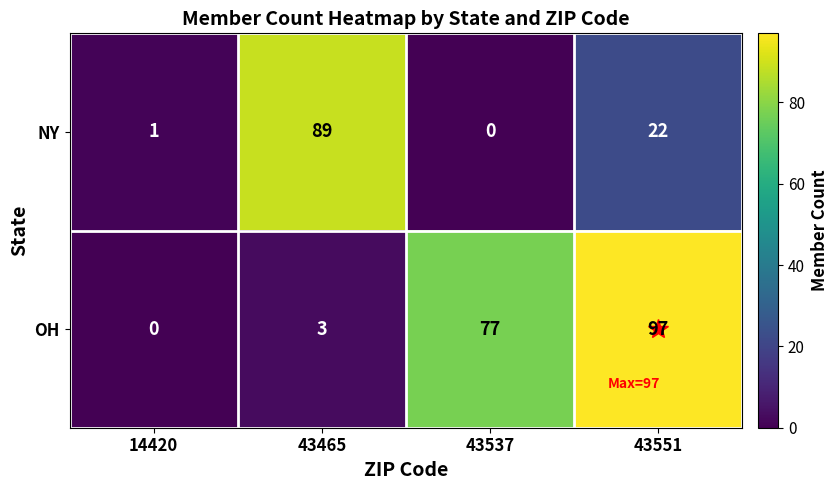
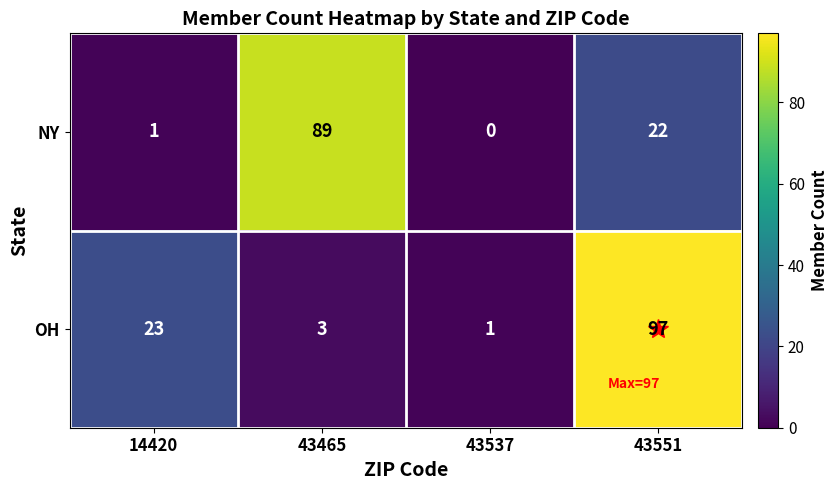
OH, 14420: 0 -> 23
OH, 43537: 77 -> 1
